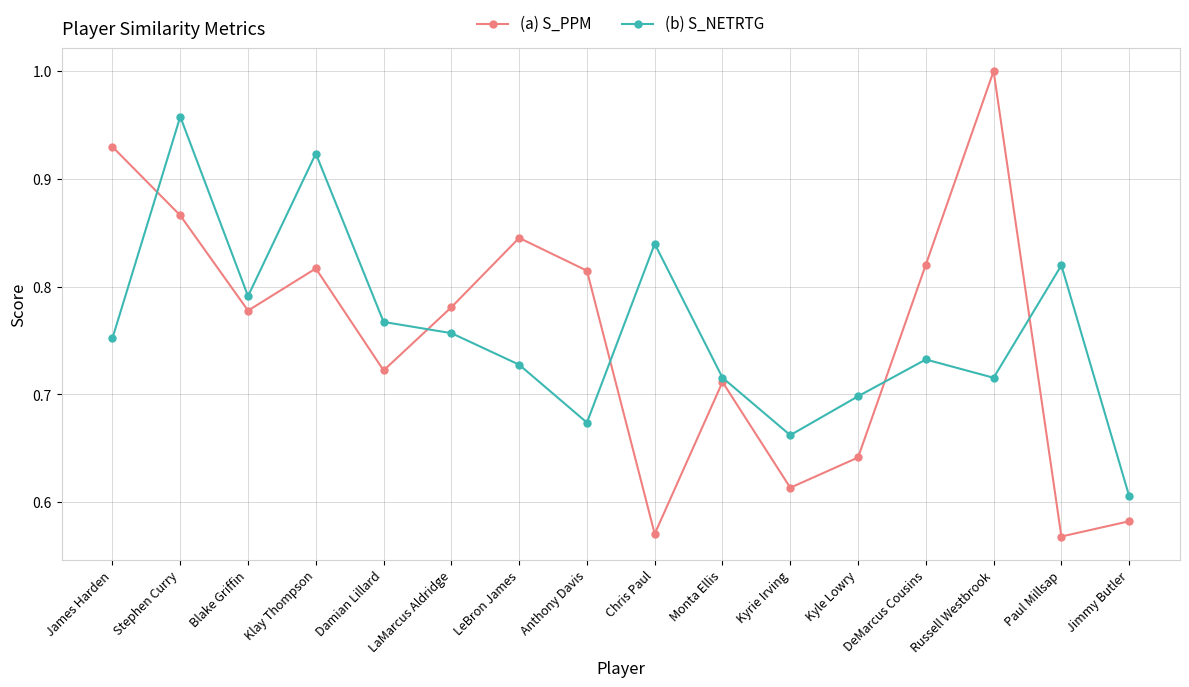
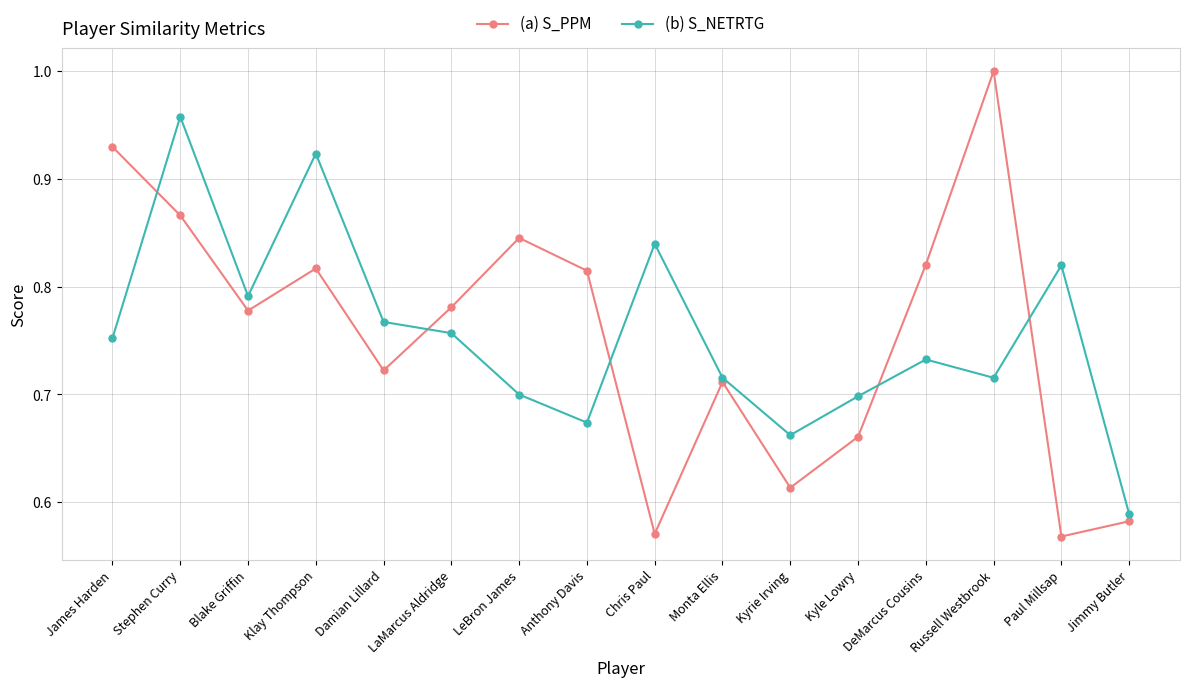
(b) S_NETRTG, LeBron James: 0.728 -> 0.700
(a) S_PPM, Kyle Lowry: 0.642 -> 0.661
(b) S_NETRTG, Jimmy Butler: 0.606 -> 0.589
